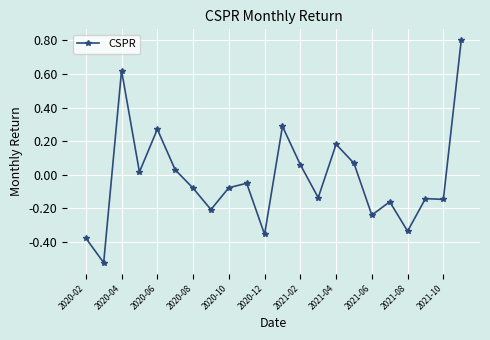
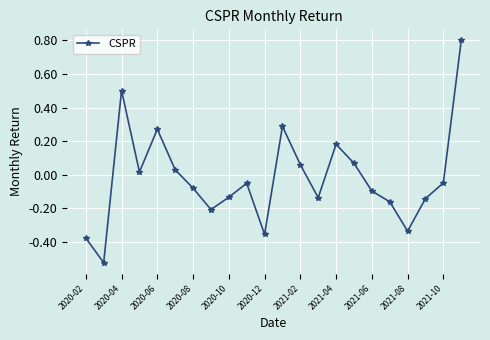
2020-04: 0.62 -> 0.50
2020-10: -0.08 -> -0.13
2021-06: -0.24 -> -0.10
2021-10: -0.15 -> -0.05
